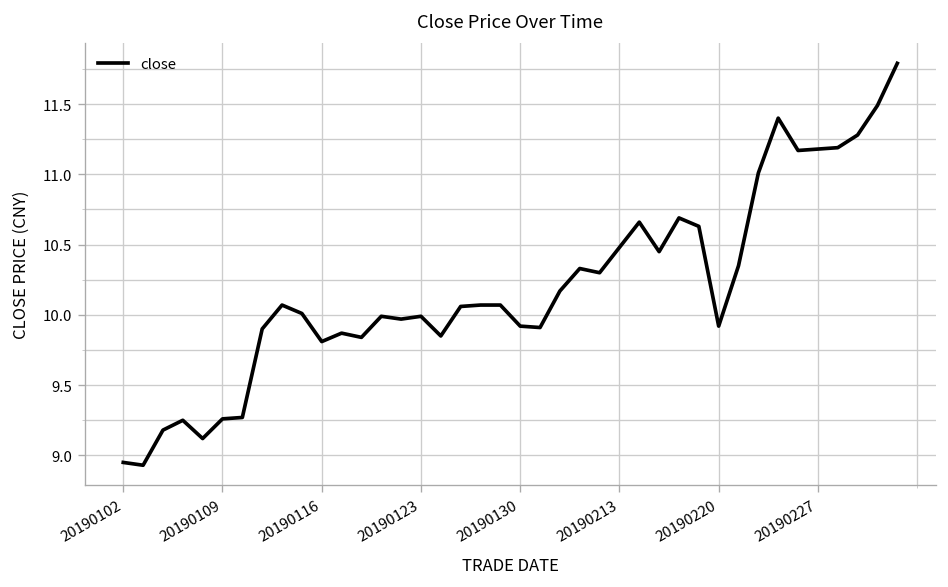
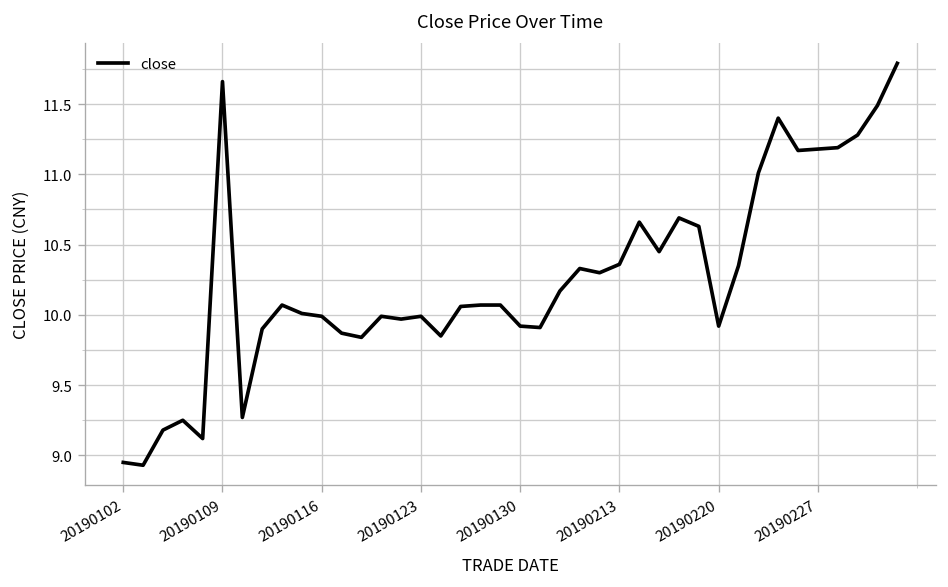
20190109: 9.26 -> 11.66
20190116: 9.81 -> 9.99
20190213: 10.48 -> 10.36
